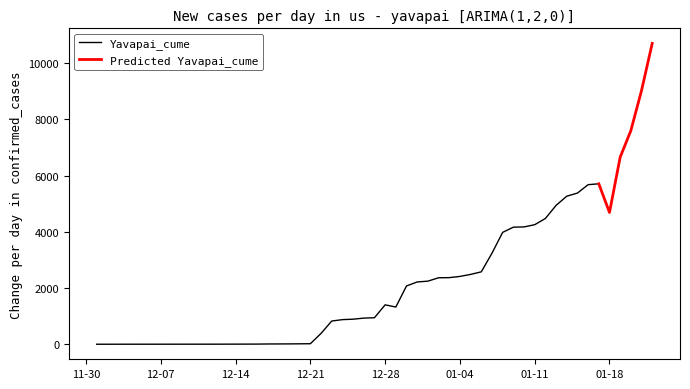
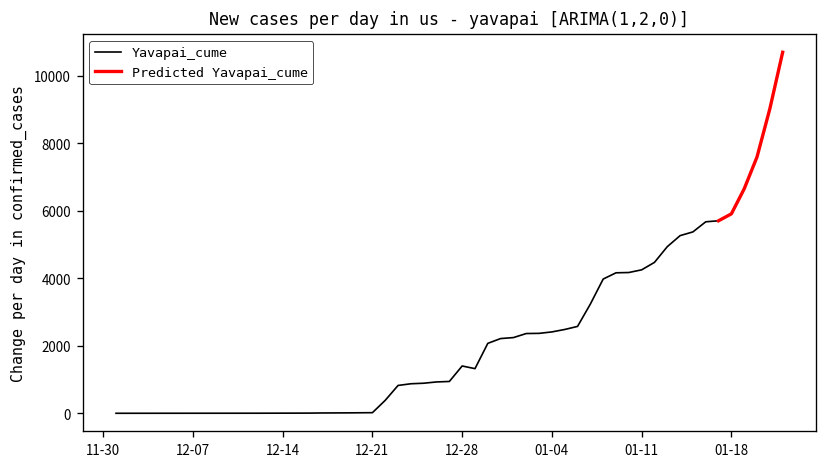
Predicted Yavapai_cume, 01-18: 4700 -> 5900
